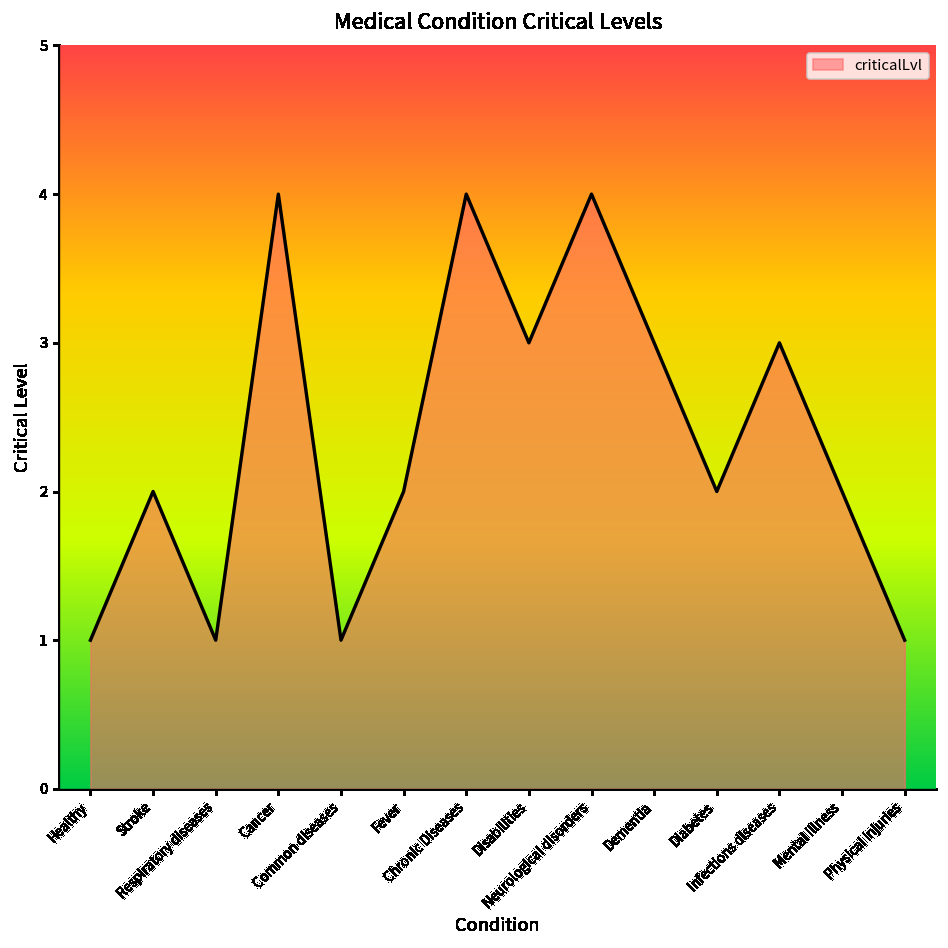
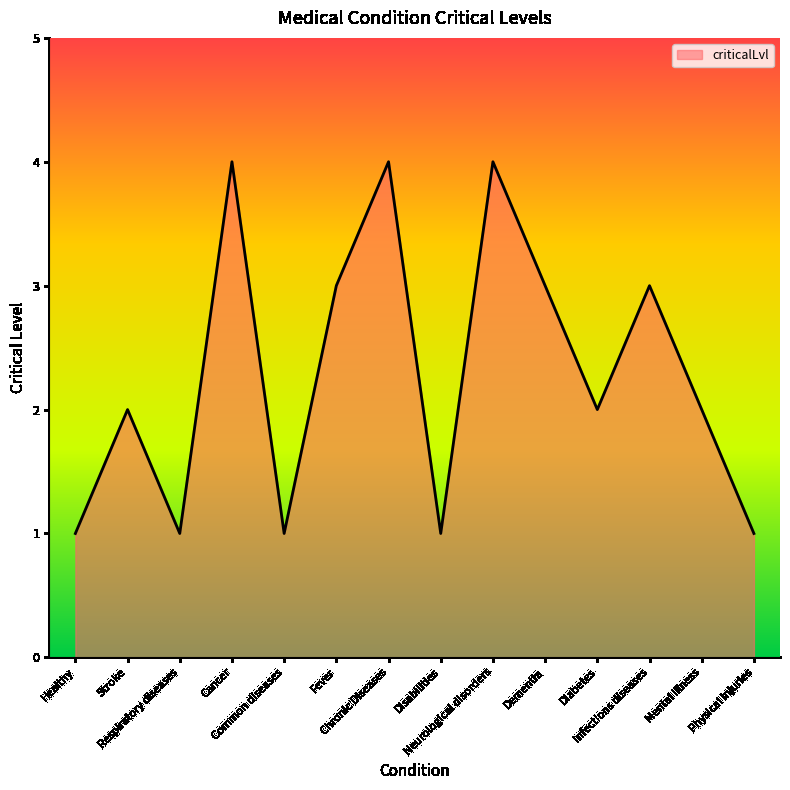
Fever: 2 -> 3
Disabilities: 3 -> 1
